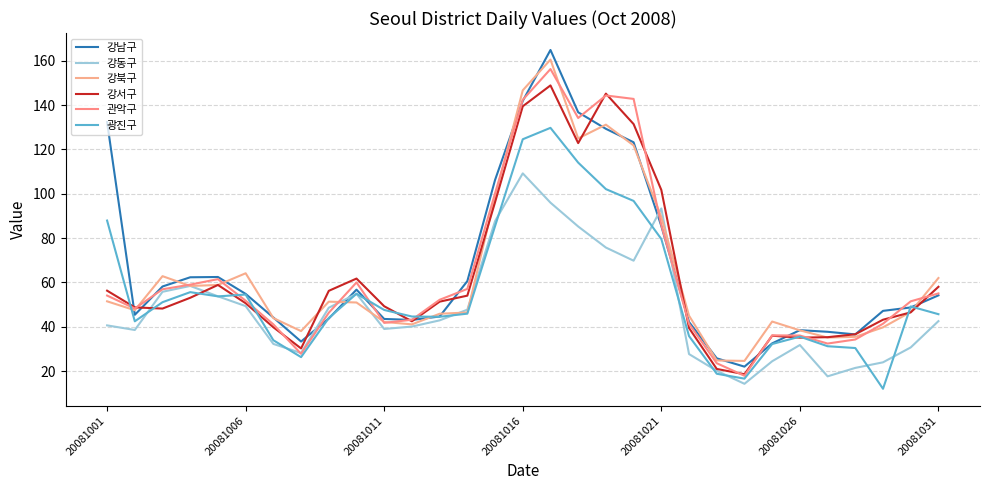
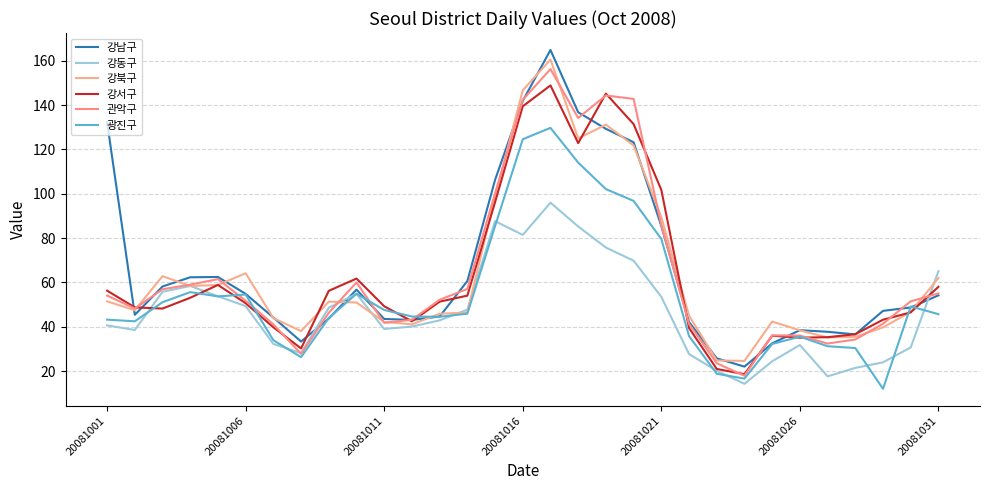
광진구, 20081001: 88 -> 43
강동구, 20081016: 109 -> 81
강동구, 20081021: 93 -> 54
강동구, 20081031: 43 -> 65
